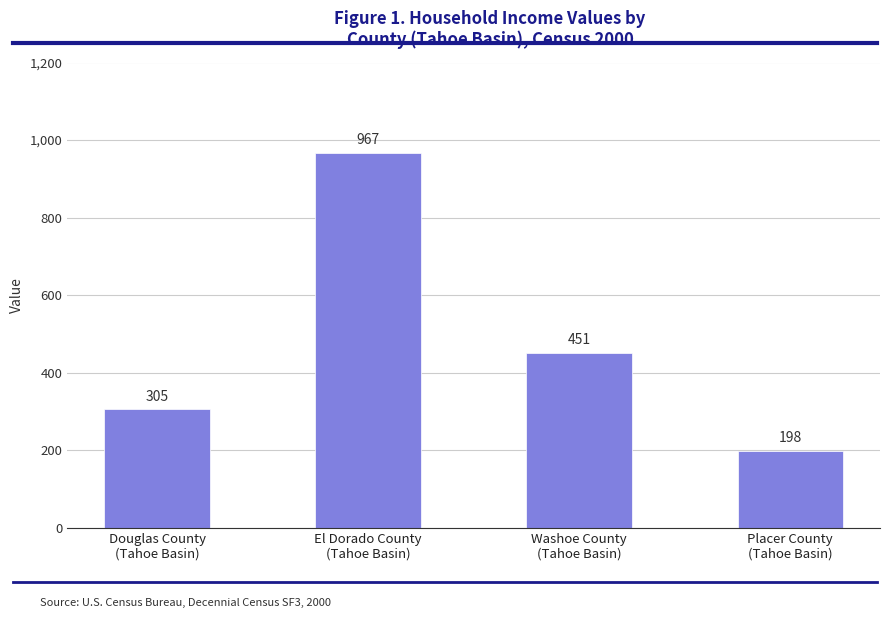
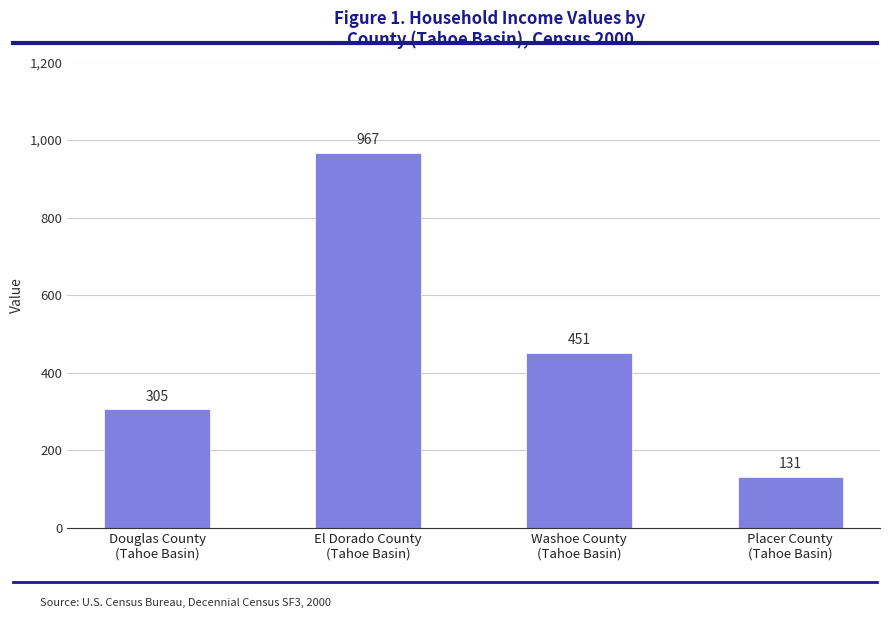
Placer County (Tahoe Basin): 198 -> 131
